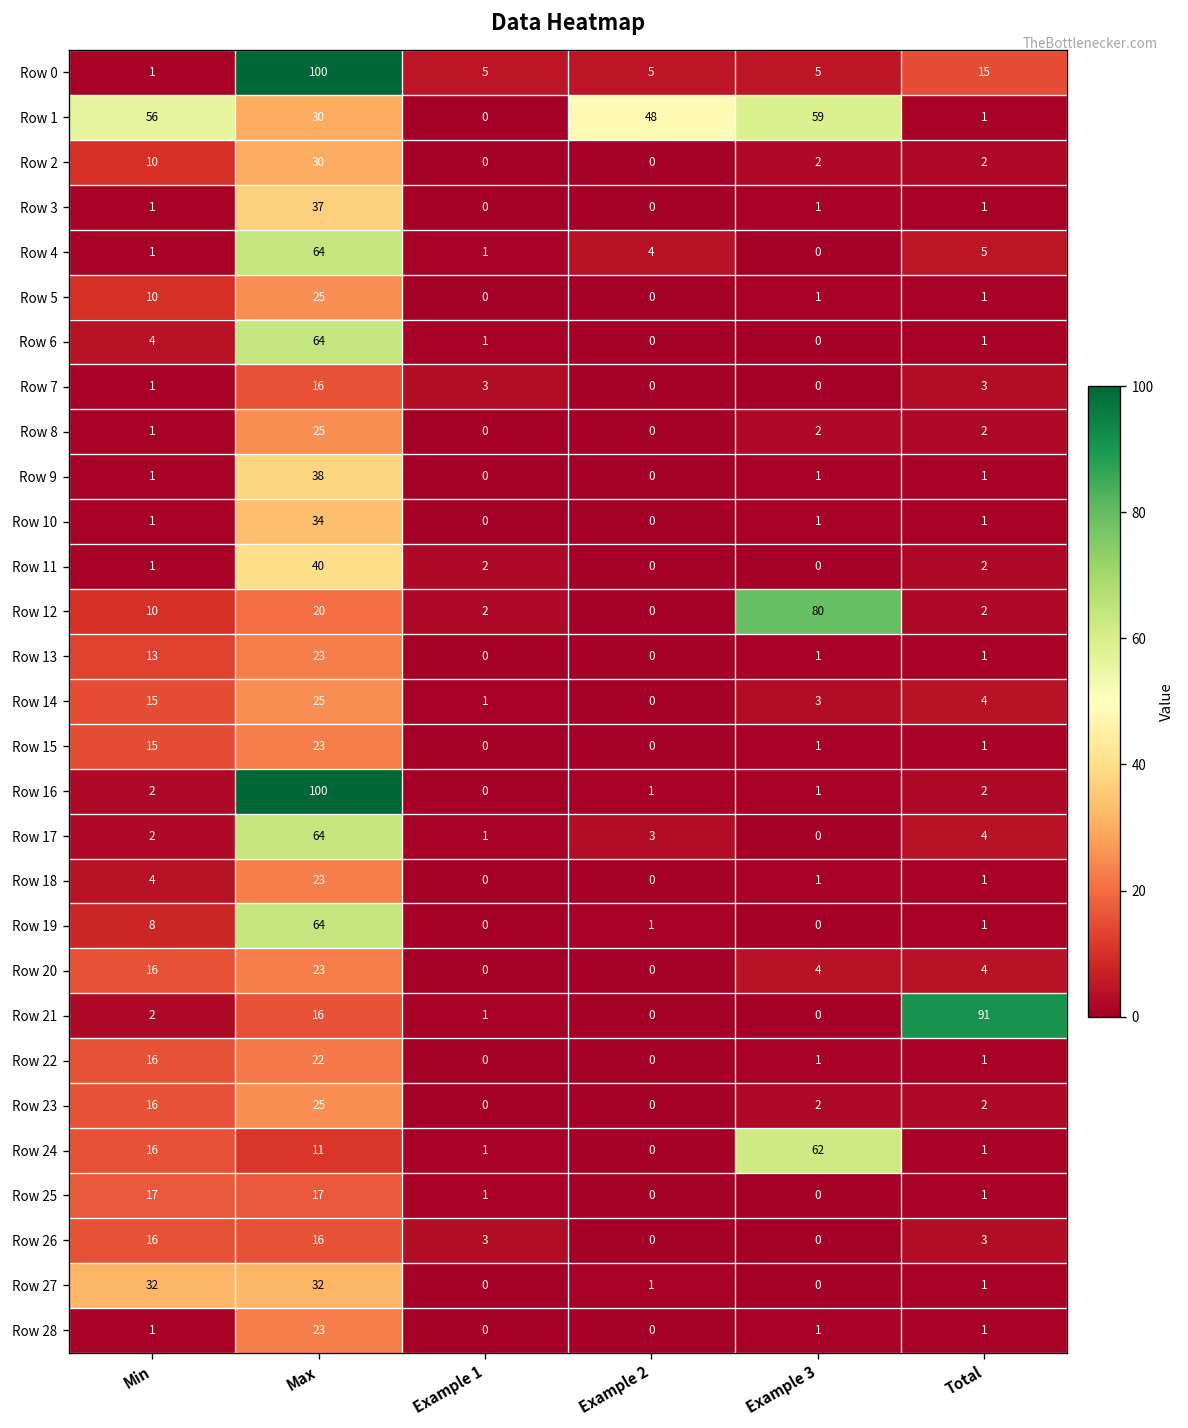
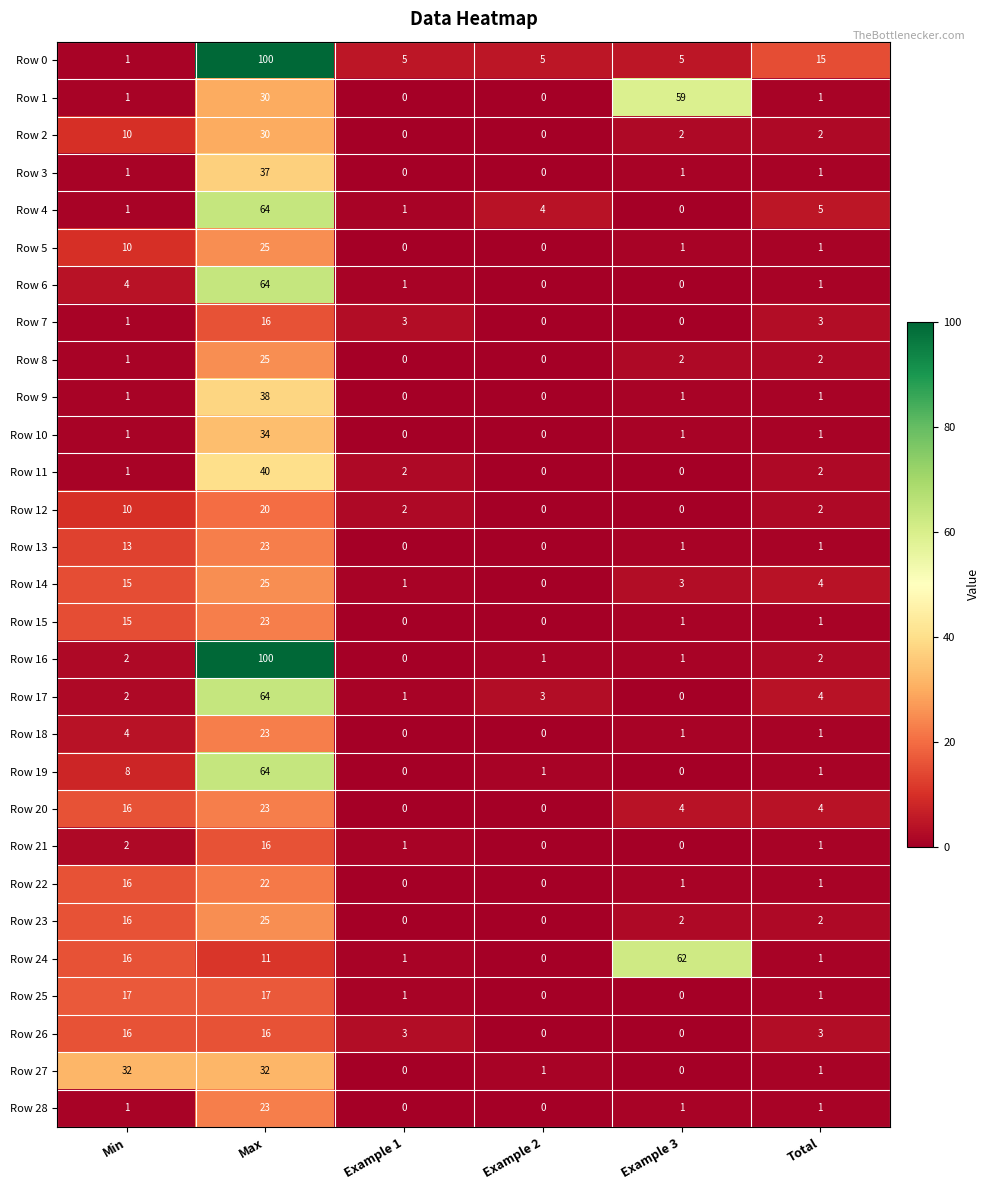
Row 1, Min: 56 -> 1
Row 1, Example 2: 48 -> 0
Row 12, Example 3: 80 -> 0
Row 21, Total: 91 -> 1
